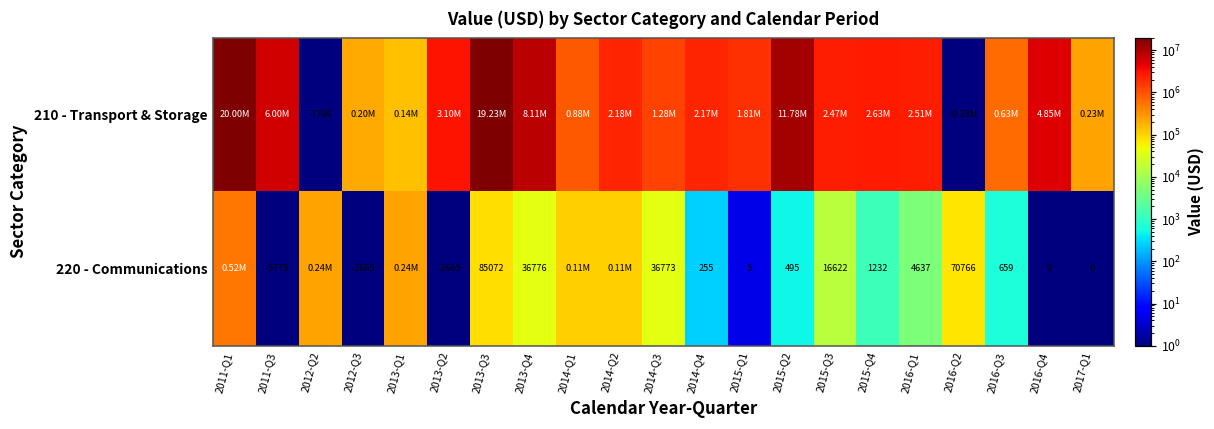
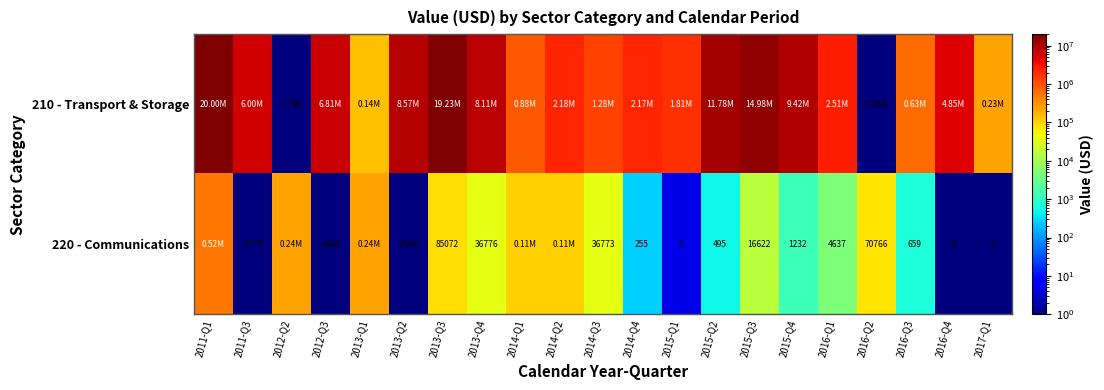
210 - Transport & Storage, 2012-Q3: 0.20M -> 6.81M
210 - Transport & Storage, 2013-Q2: 3.10M -> 8.57M
210 - Transport & Storage, 2015-Q3: 2.47M -> 14.98M
210 - Transport & Storage, 2015-Q4: 2.63M -> 9.42M
